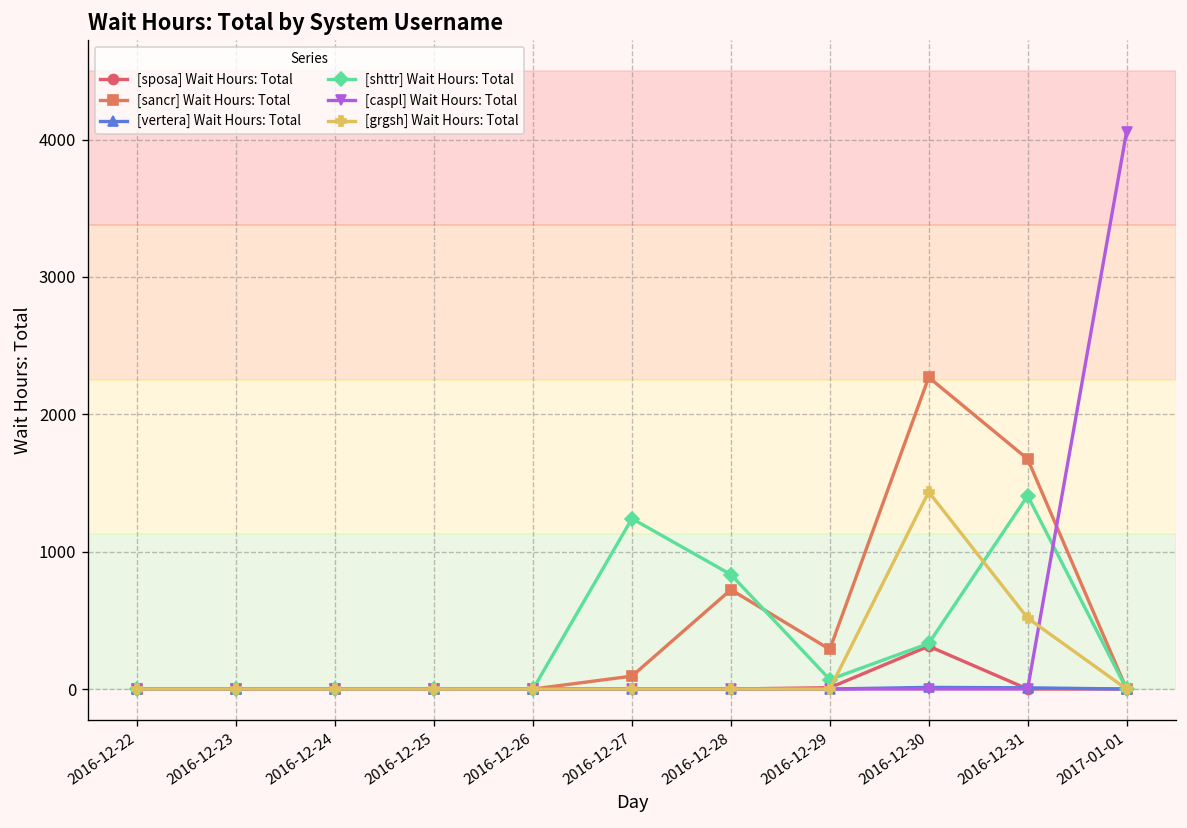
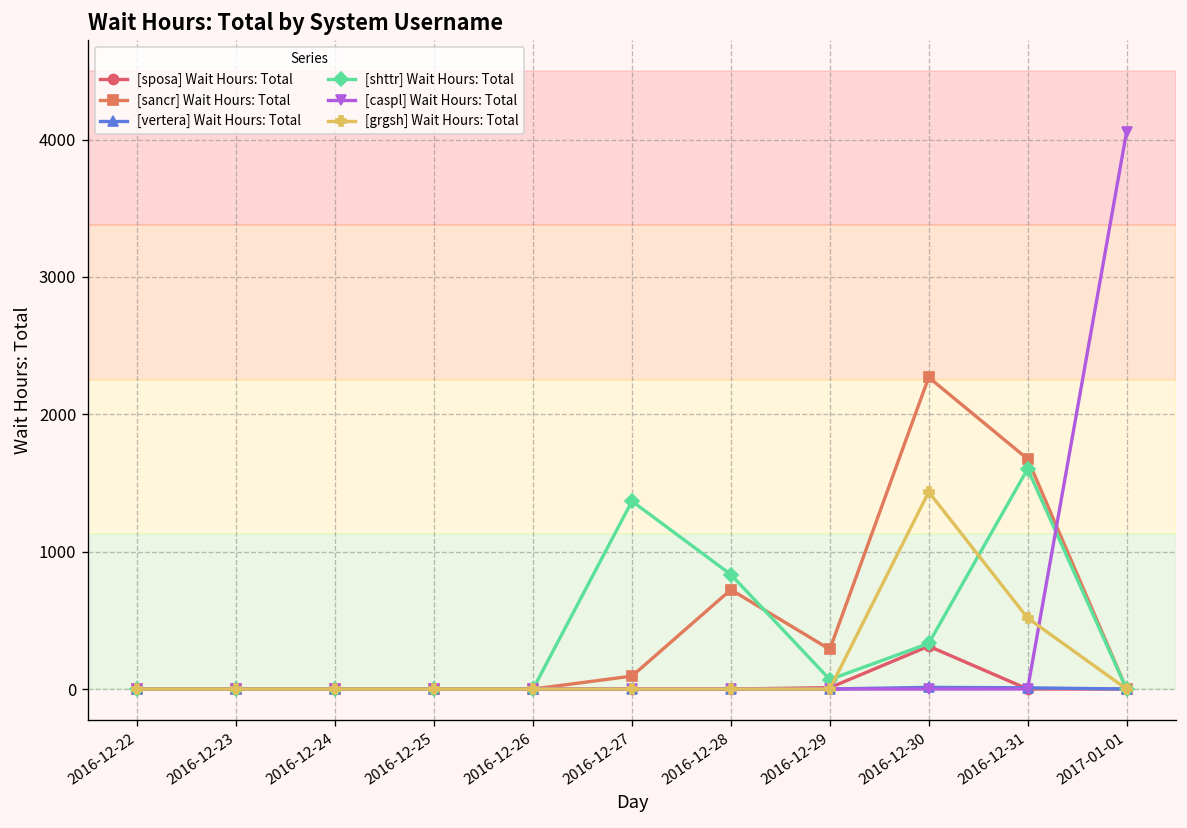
[shttr] Wait Hours: Total, 2016-12-27: 1240 -> 1370
[shttr] Wait Hours: Total, 2016-12-31: 1410 -> 1600
